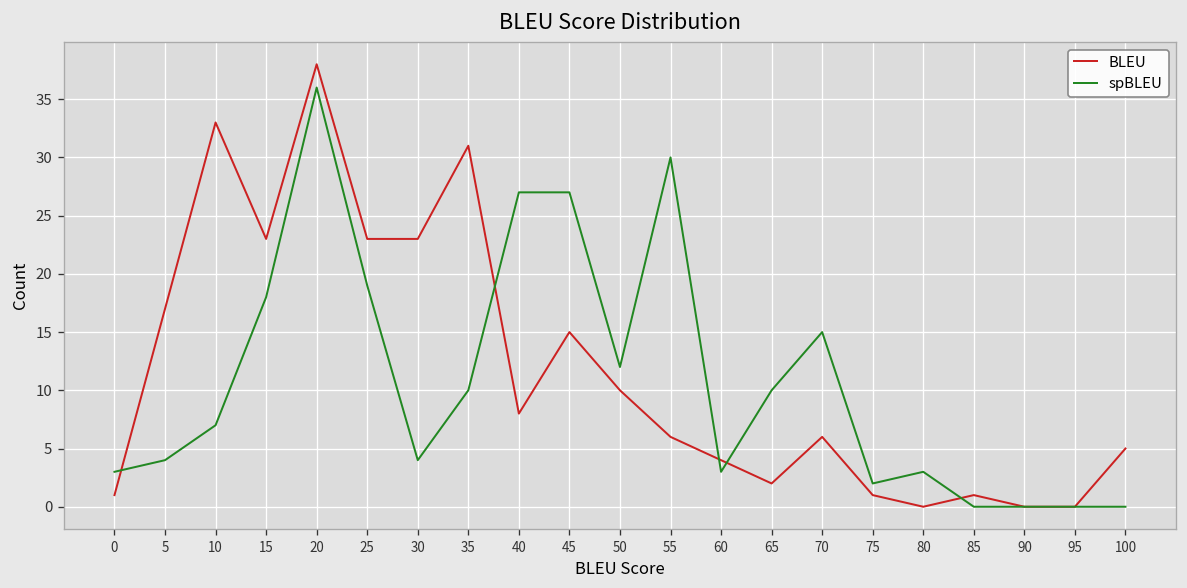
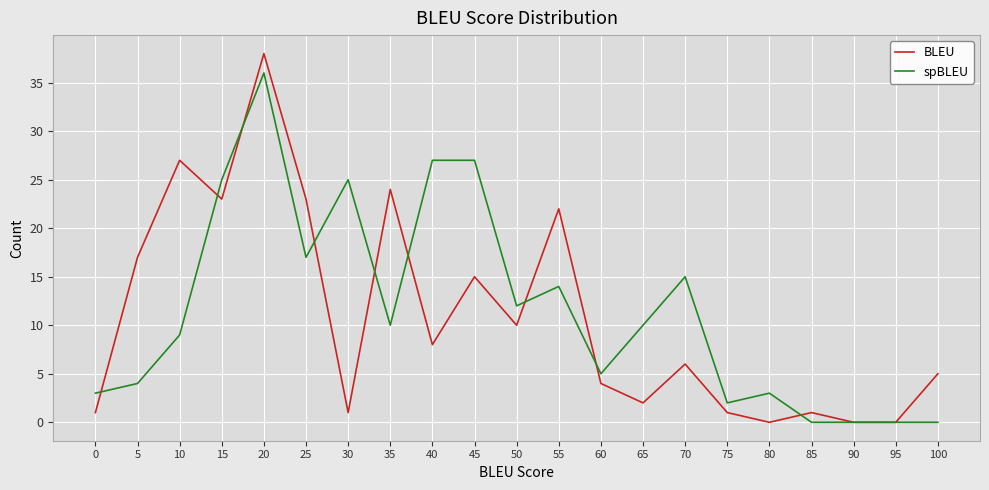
BLEU, 10: 33 -> 27
spBLEU, 10: 7 -> 9
spBLEU, 15: 18 -> 25
spBLEU, 25: 19 -> 17
BLEU, 30: 23 -> 1
spBLEU, 30: 4 -> 25
BLEU, 35: 31 -> 24
BLEU, 55: 6 -> 22
spBLEU, 55: 30 -> 14
spBLEU, 60: 3 -> 5
